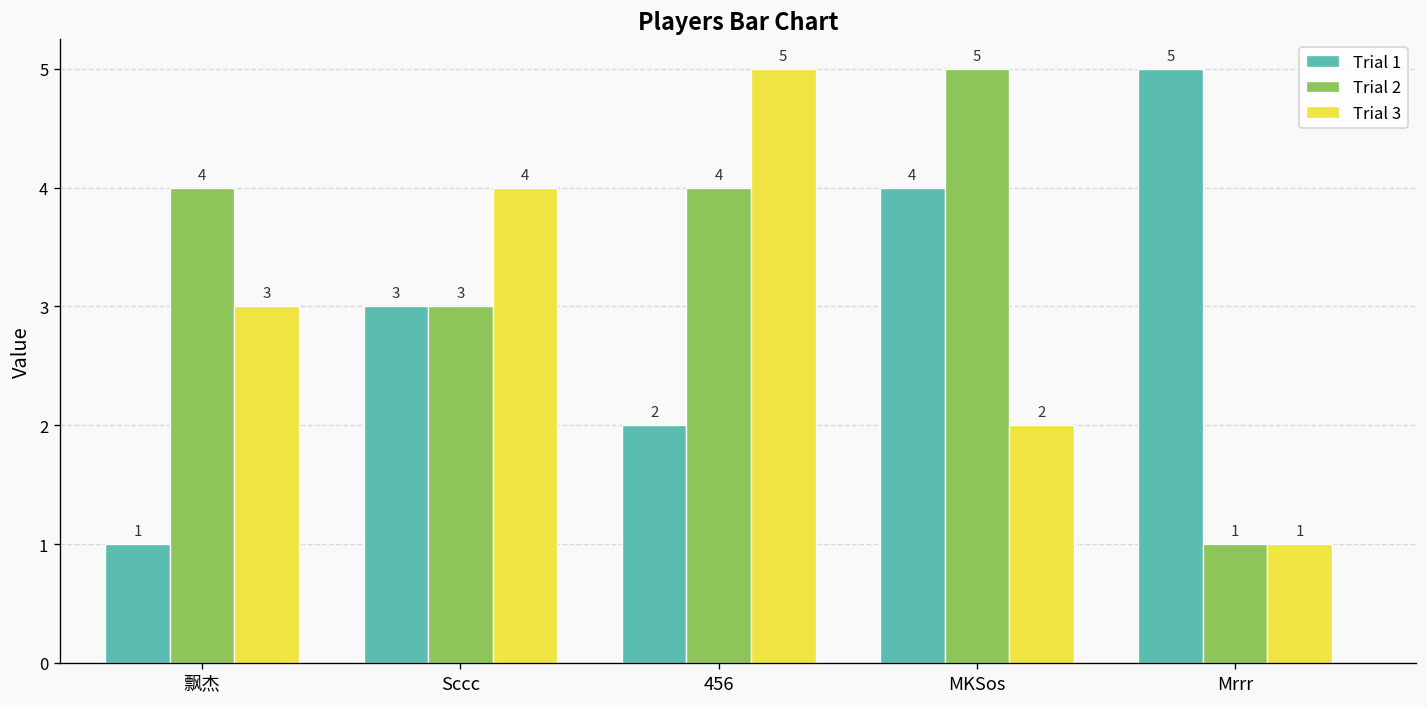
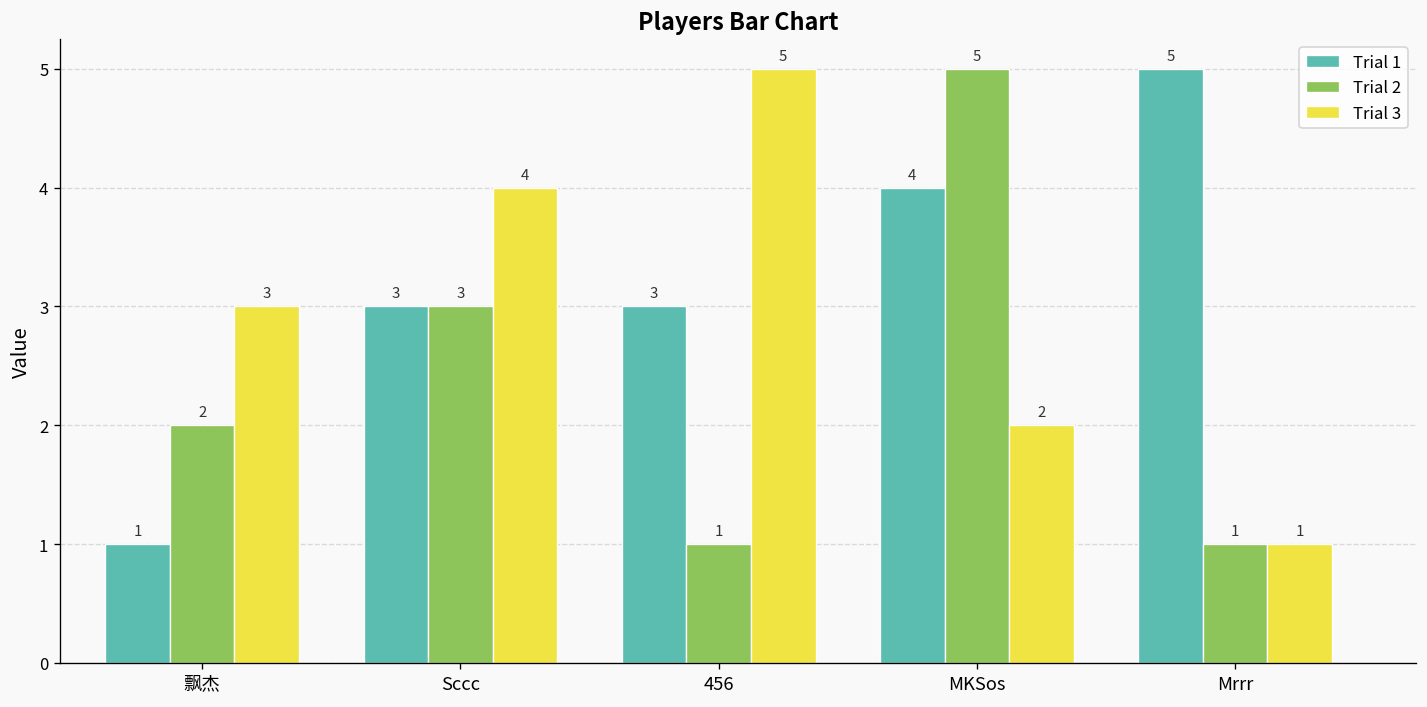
Trial 2, 飘杰: 4 -> 2
Trial 1, 456: 2 -> 3
Trial 2, 456: 4 -> 1
